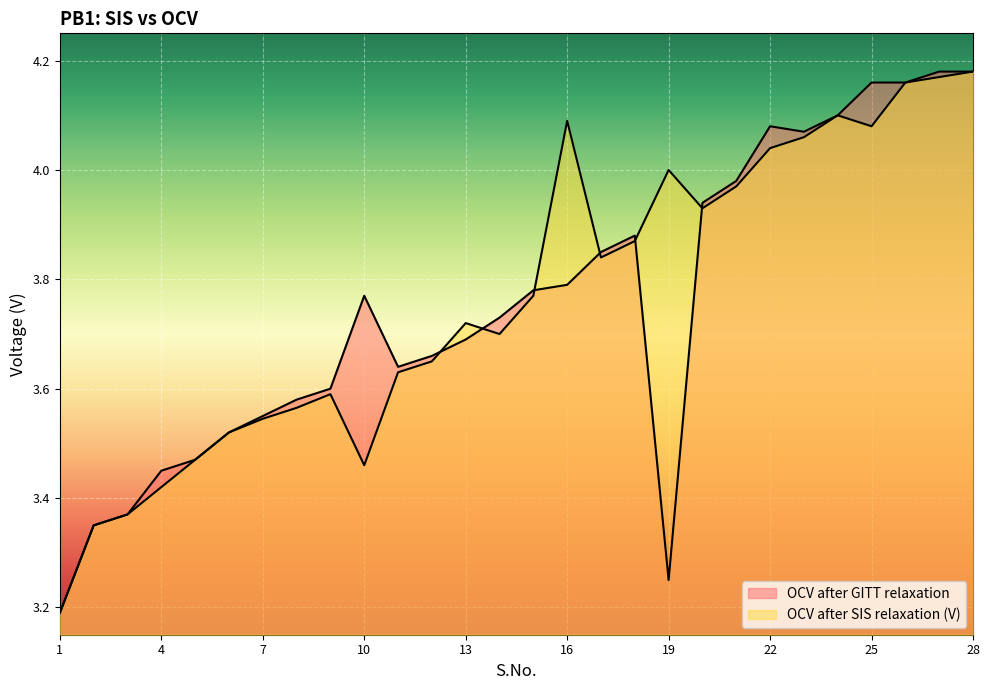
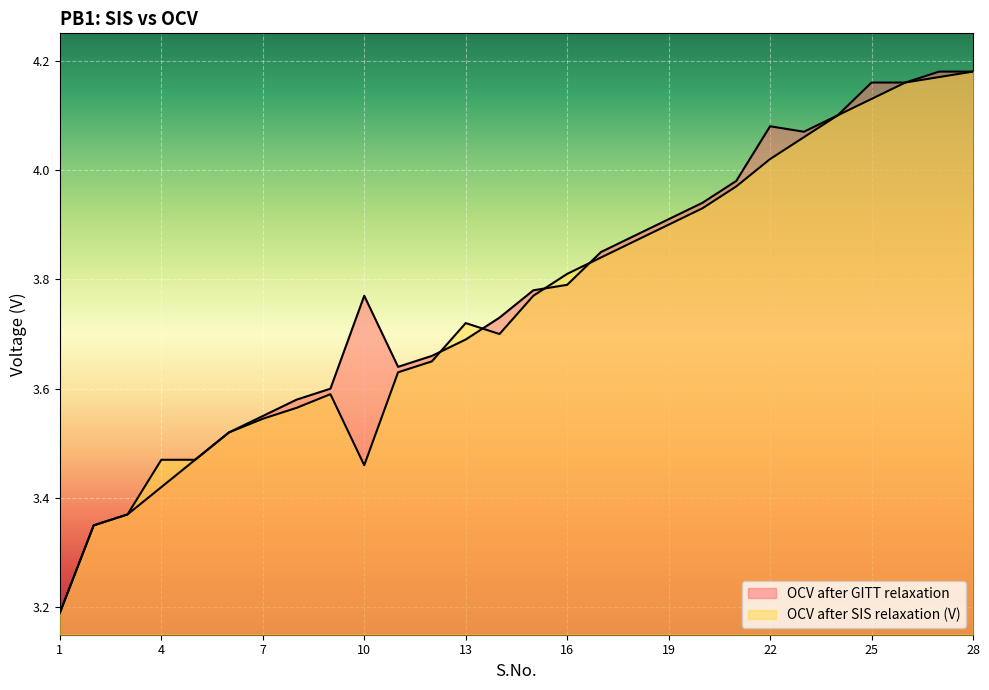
OCV after GITT relaxation, 4: 3.45 -> 3.42
OCV after SIS relaxation (V), 4: 3.42 -> 3.47
OCV after SIS relaxation (V), 16: 4.09 -> 3.81
OCV after GITT relaxation, 19: 3.25 -> 3.91
OCV after SIS relaxation (V), 19: 4.0 -> 3.9
OCV after SIS relaxation (V), 22: 4.04 -> 4.02
OCV after SIS relaxation (V), 25: 4.08 -> 4.13
